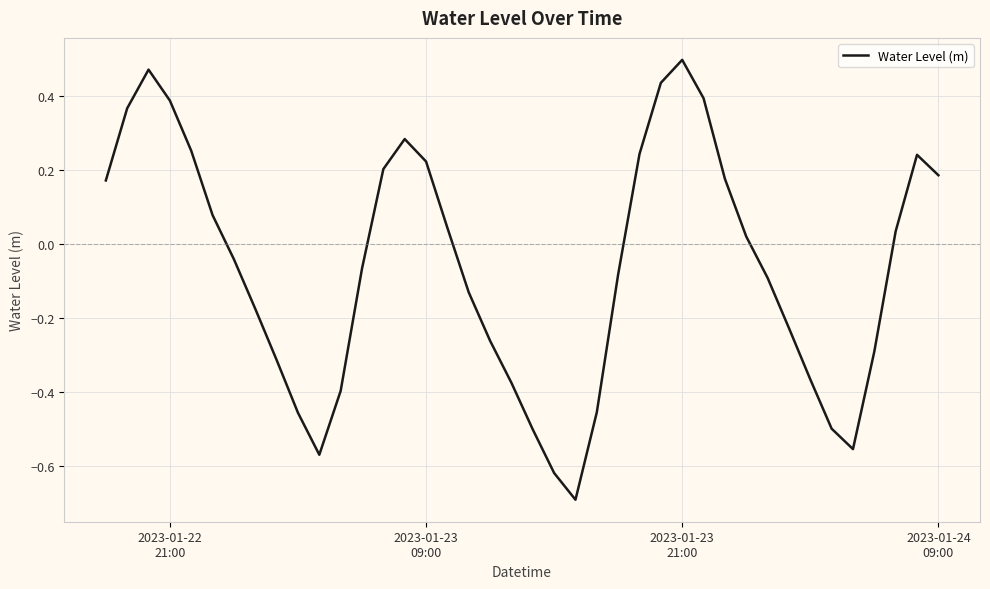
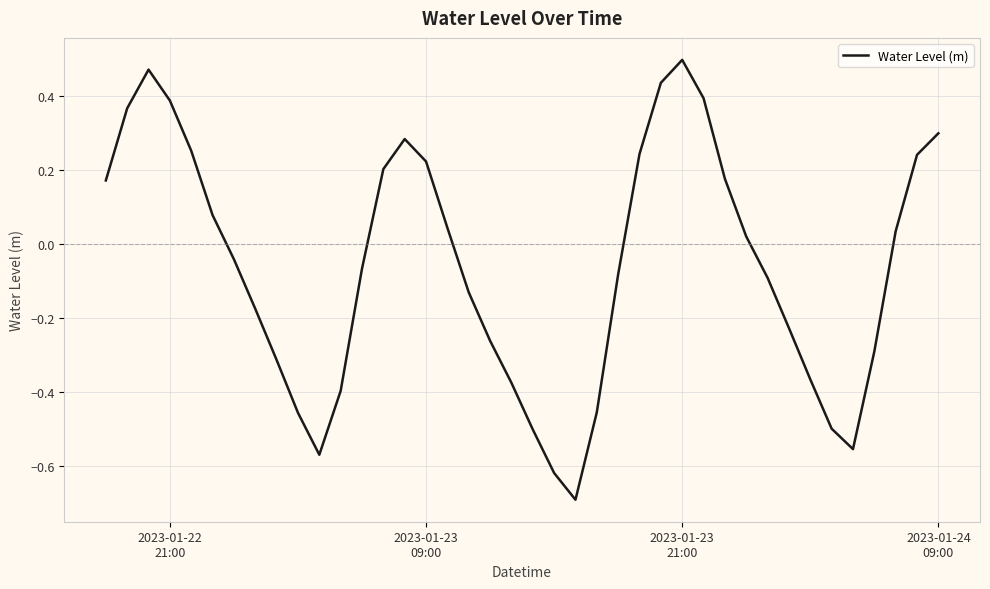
2023-01-24 09:00: 0.19 -> 0.30
